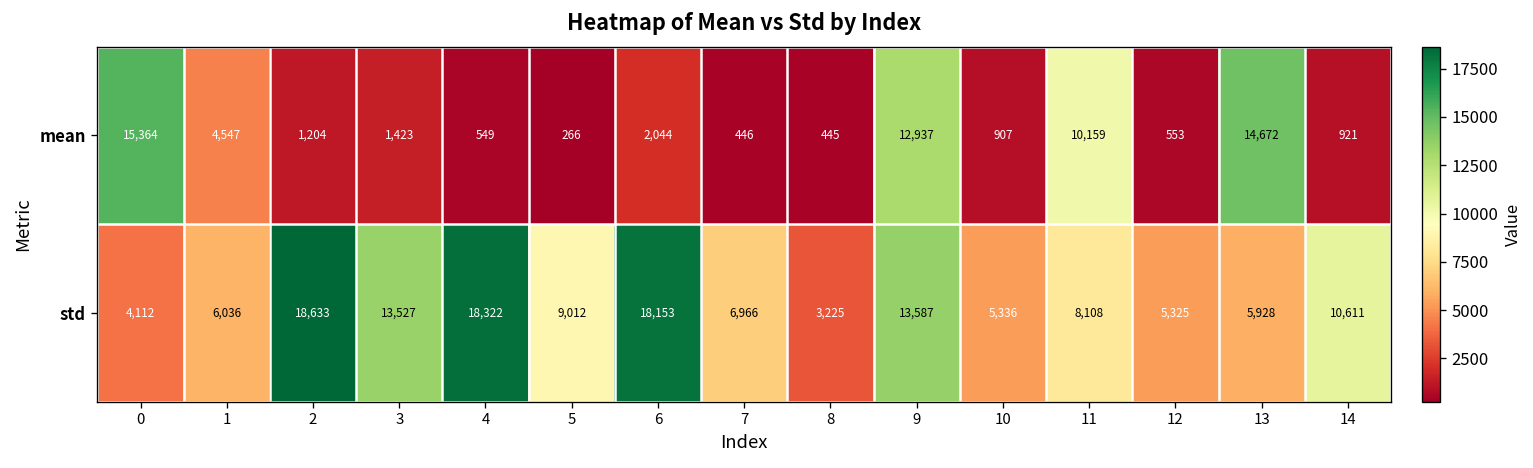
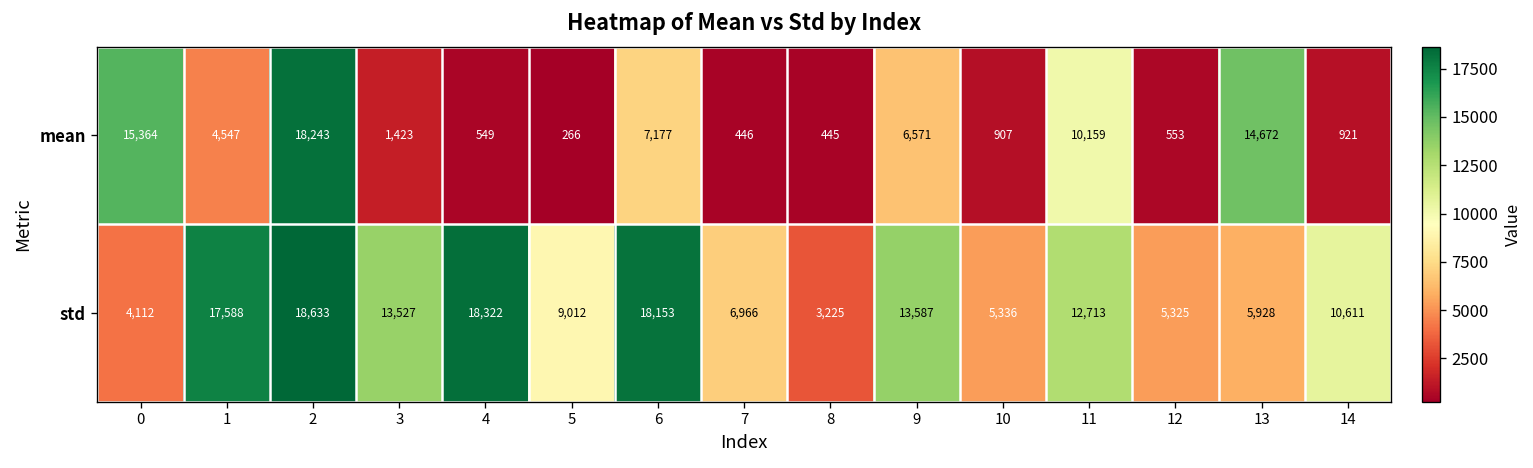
mean, 2: 1,204 -> 18,243
mean, 6: 2,044 -> 7,177
mean, 9: 12,937 -> 6,571
std, 1: 6,036 -> 17,588
std, 11: 8,108 -> 12,713
